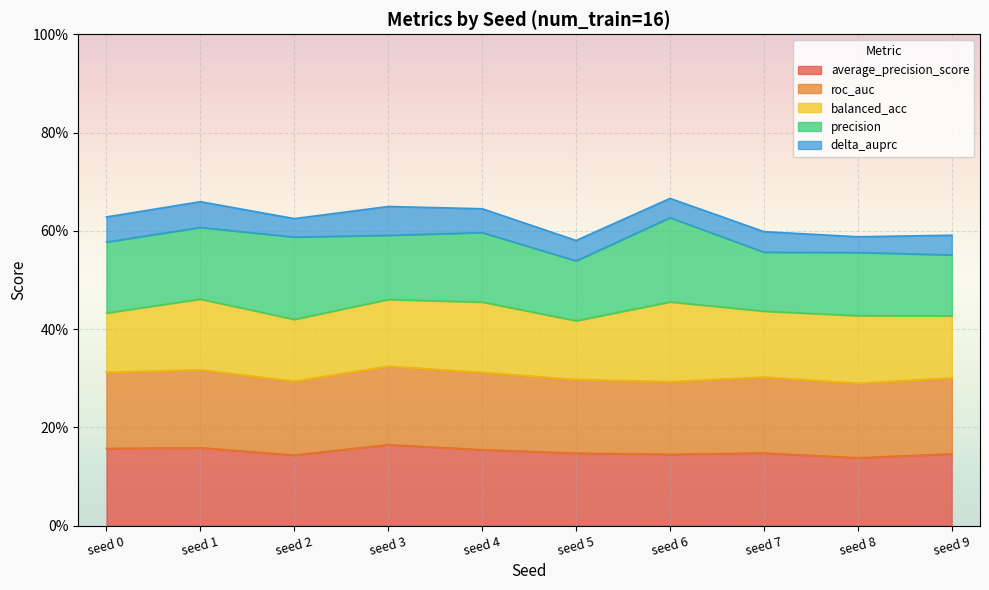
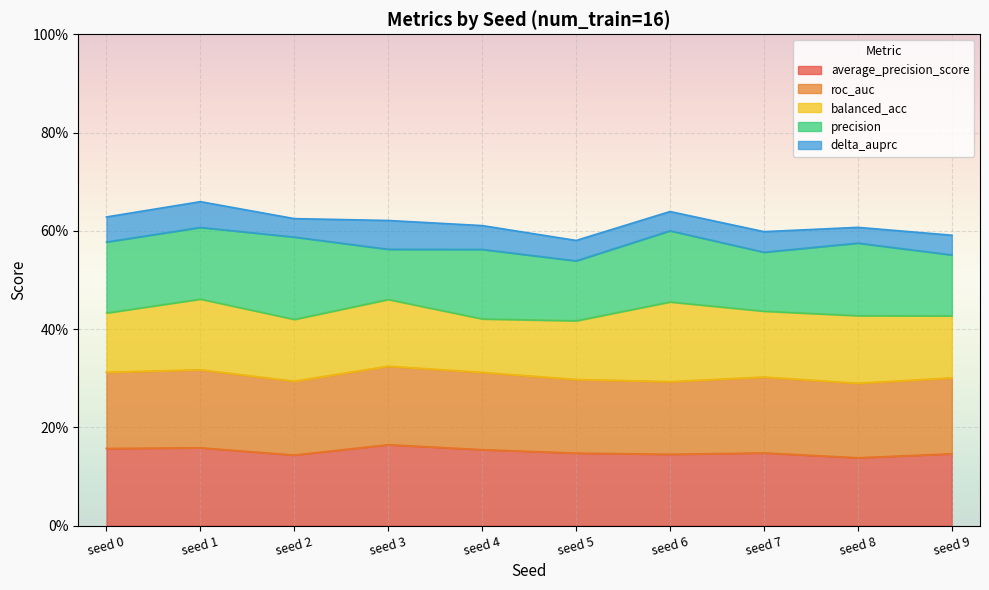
precision, seed 3: 13% -> 10%
balanced_acc, seed 4: 14% -> 11%
precision, seed 6: 17% -> 14%
precision, seed 8: 13% -> 15%
